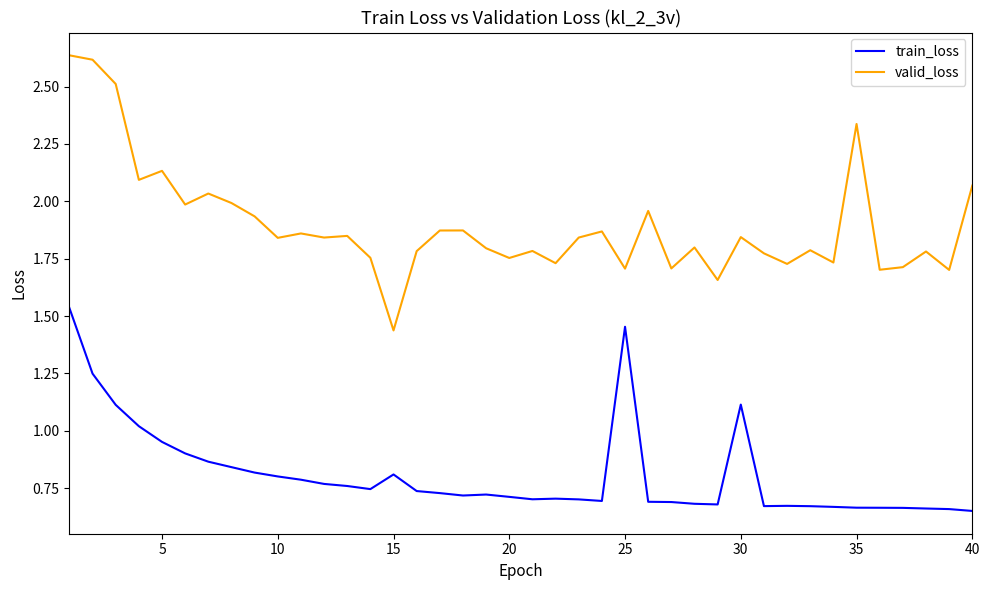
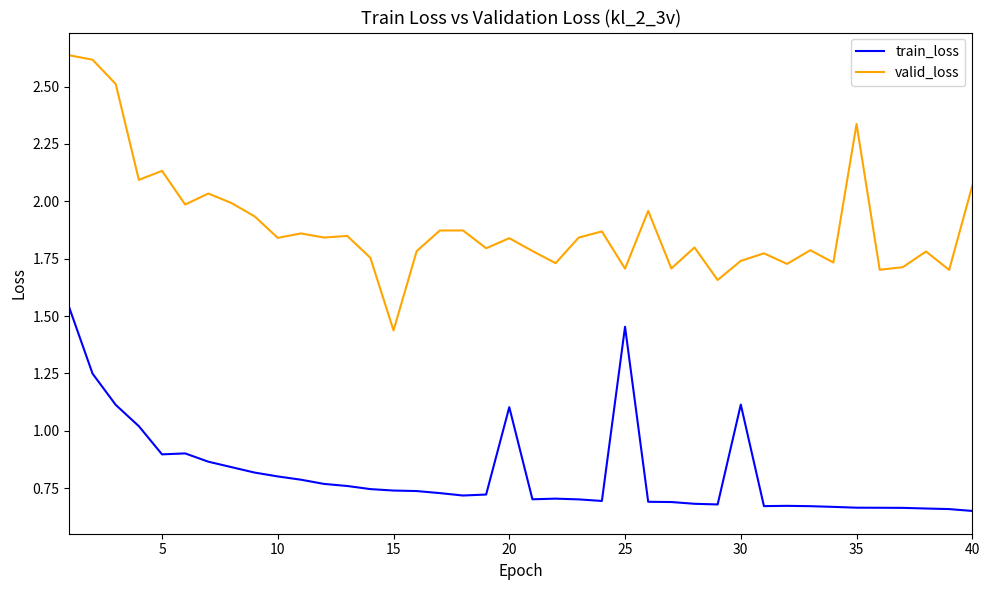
train_loss, 5: 0.95 -> 0.90
train_loss, 15: 0.81 -> 0.74
train_loss, 20: 0.71 -> 1.10
valid_loss, 20: 1.75 -> 1.84
valid_loss, 30: 1.84 -> 1.74
